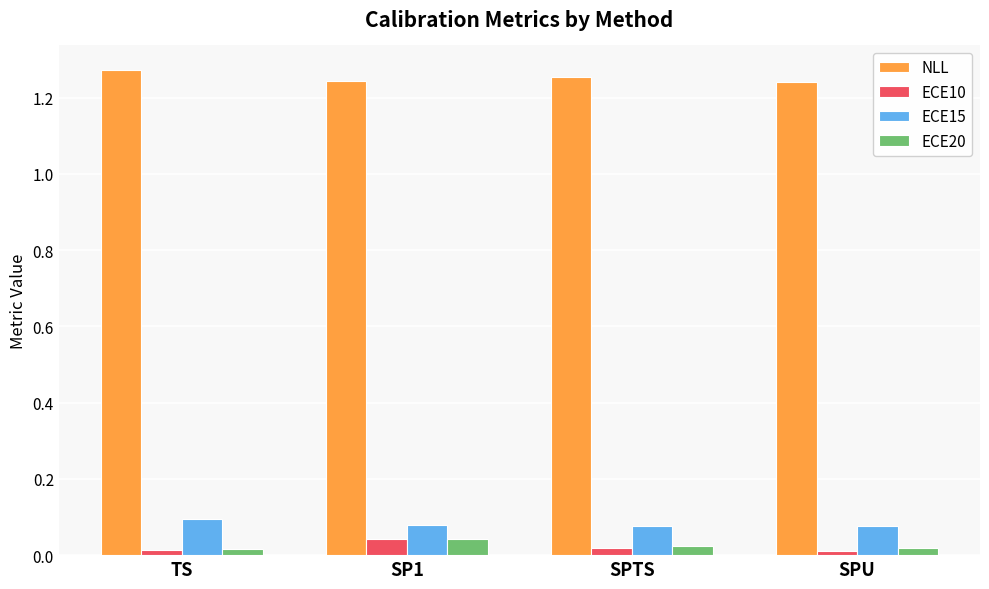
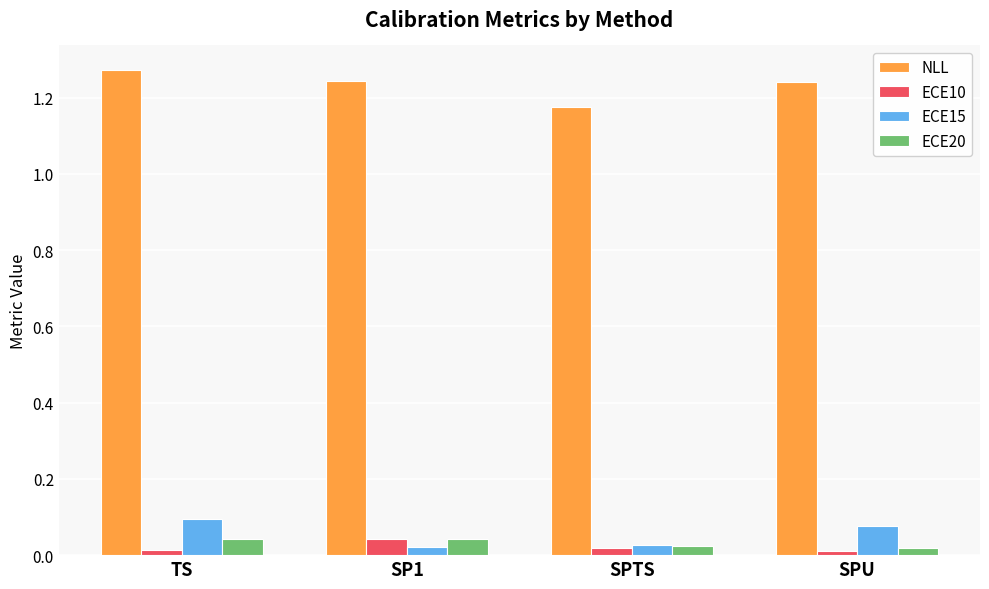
ECE20, TS: 0.02 -> 0.04
ECE15, SP1: 0.08 -> 0.02
NLL, SPTS: 1.26 -> 1.18
ECE15, SPTS: 0.08 -> 0.03
